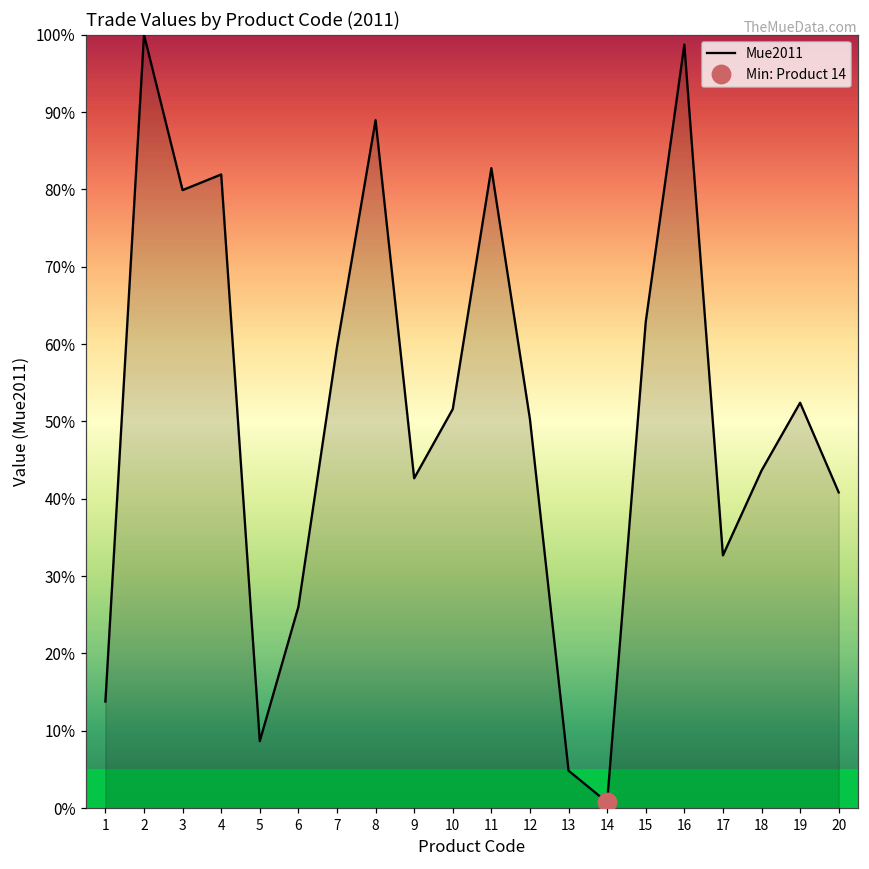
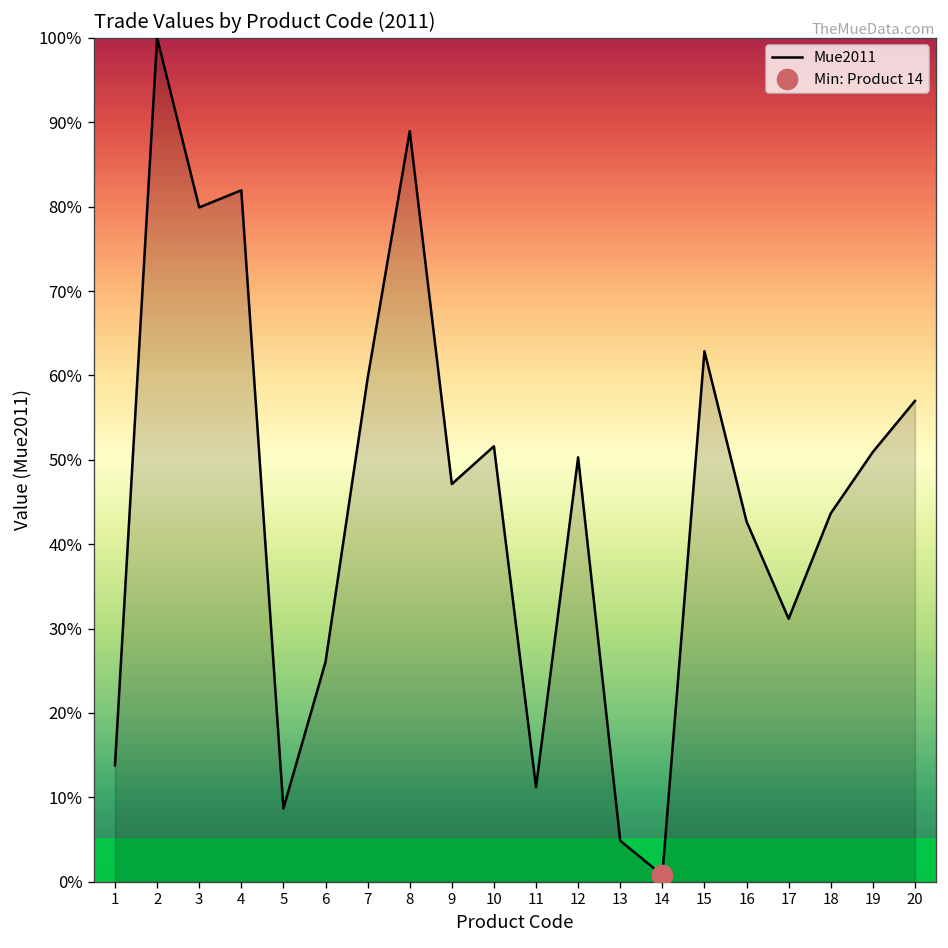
Mue2011, 9: 43% -> 47%
Mue2011, 11: 83% -> 11%
Mue2011, 16: 99% -> 43%
Mue2011, 17: 33% -> 31%
Mue2011, 19: 52% -> 51%
Mue2011, 20: 41% -> 57%
